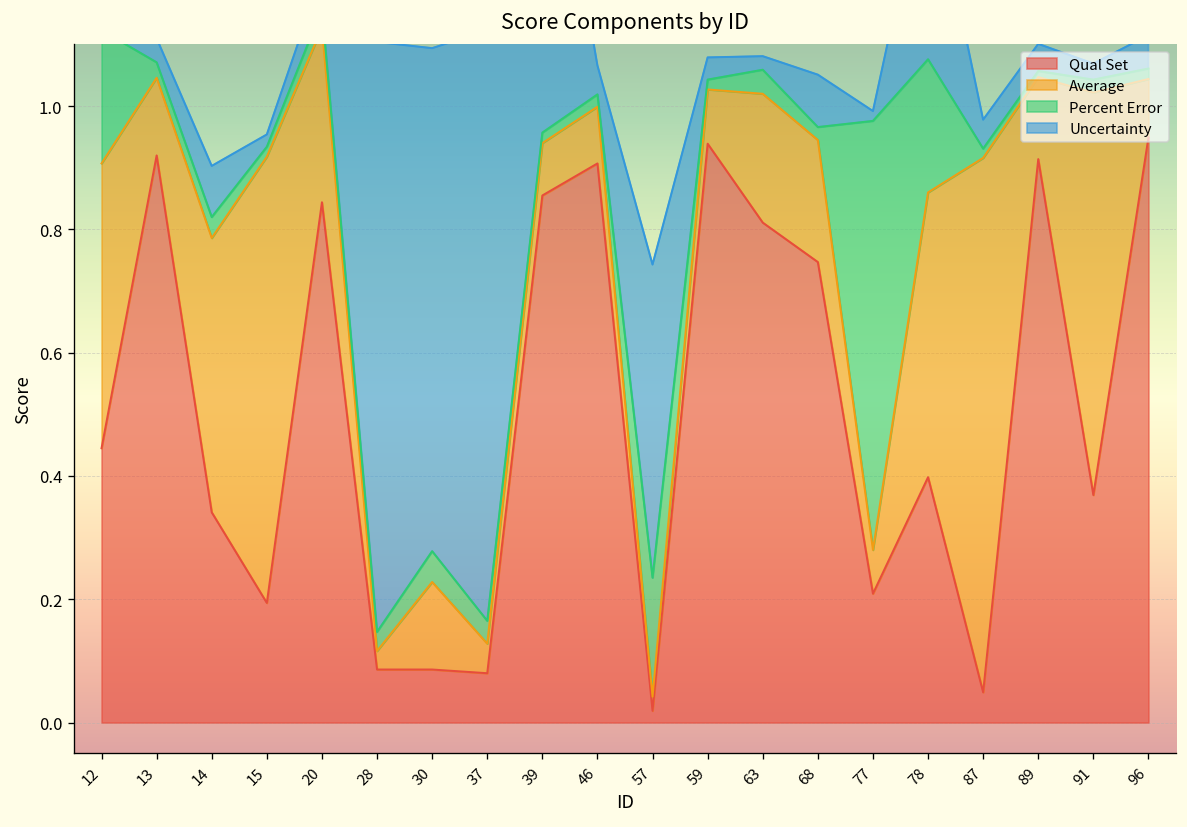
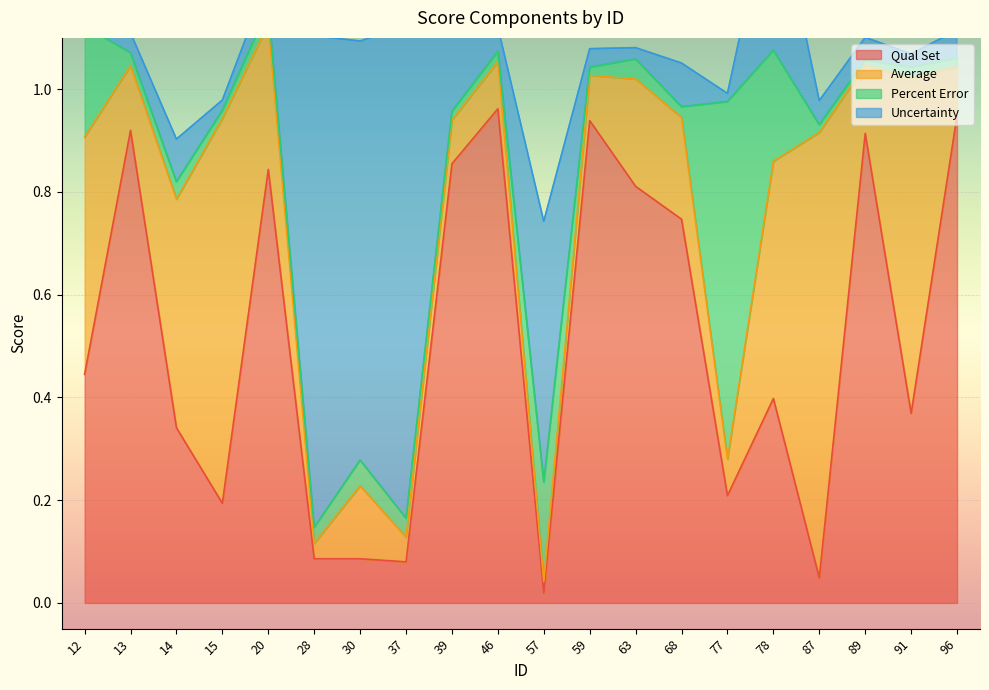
Average, 15: 0.72 -> 0.75
Qual Set, 46: 0.91 -> 0.96
